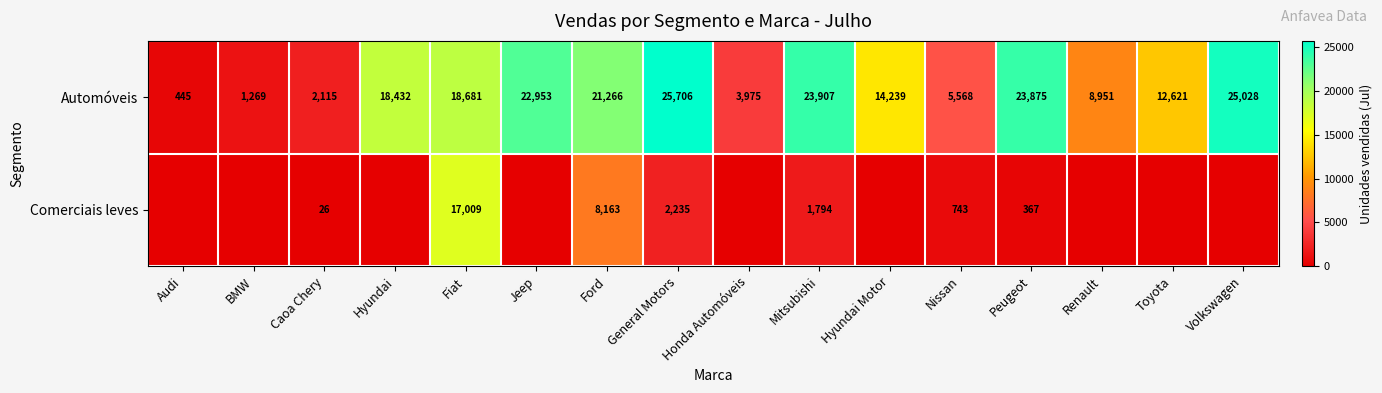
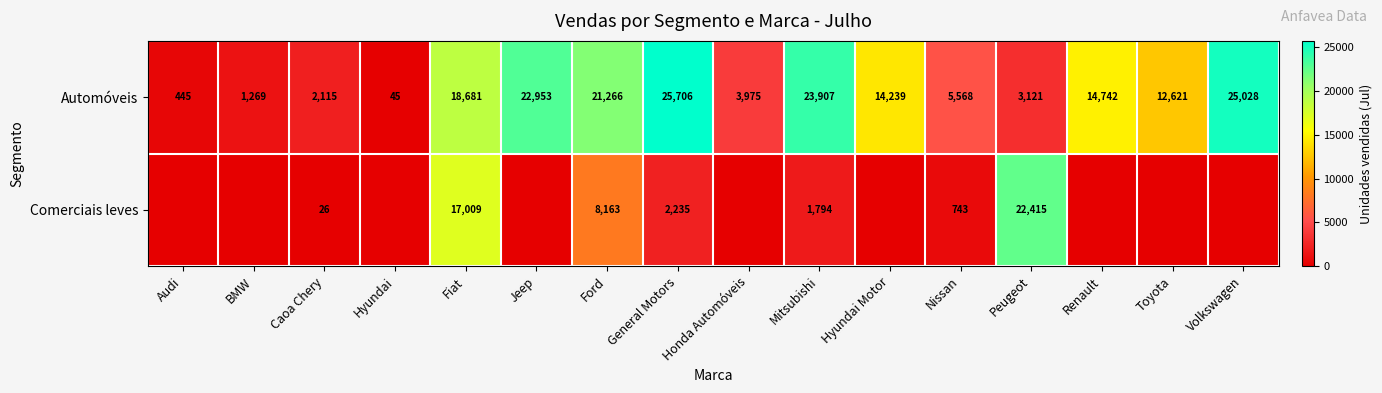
Automóveis, Hyundai: 18,432 -> 45
Automóveis, Peugeot: 23,875 -> 3,121
Automóveis, Renault: 8,951 -> 14,742
Comerciais leves, Peugeot: 367 -> 22,415
